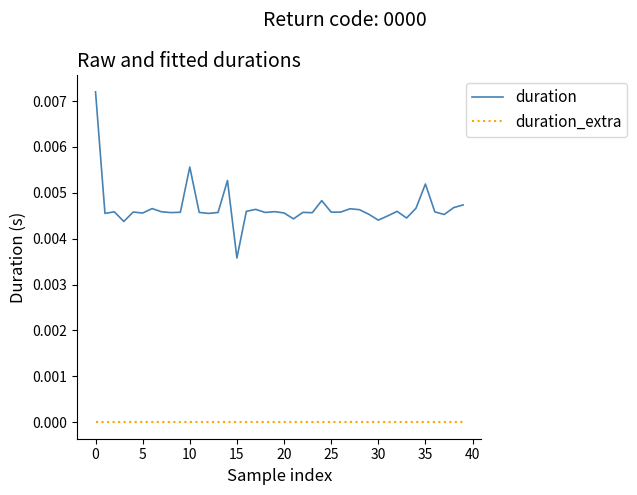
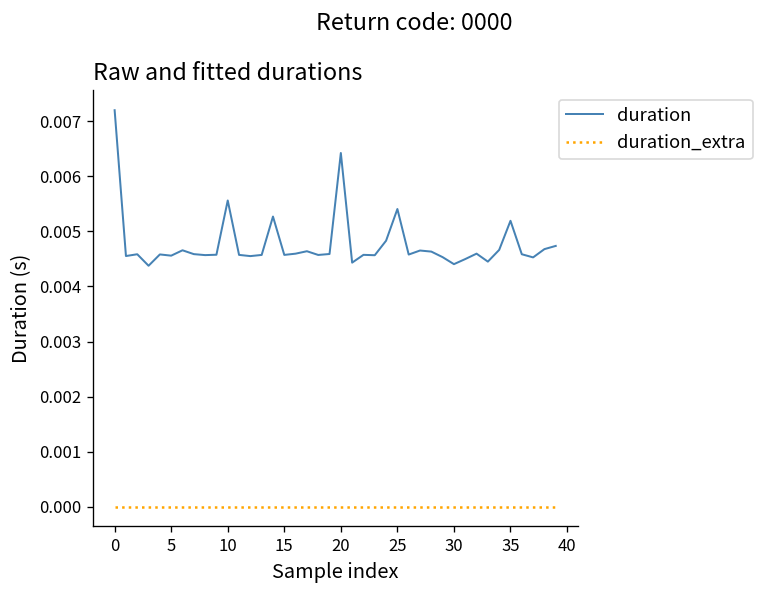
duration, 15: 0.0036 -> 0.0046
duration, 20: 0.0046 -> 0.0064
duration, 25: 0.0046 -> 0.0054
